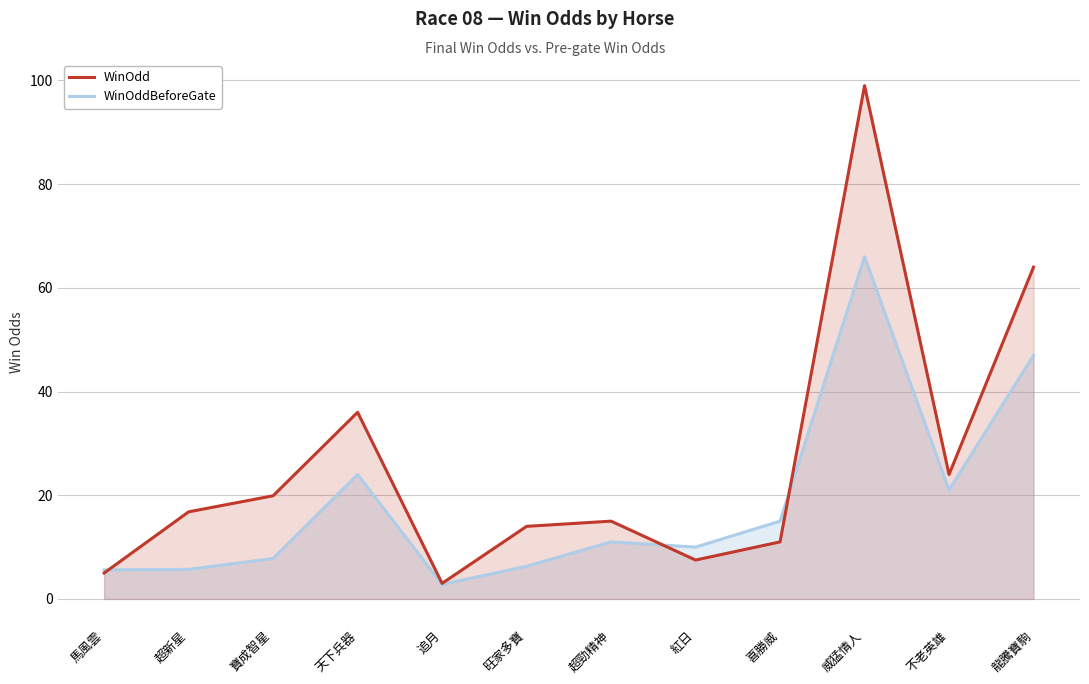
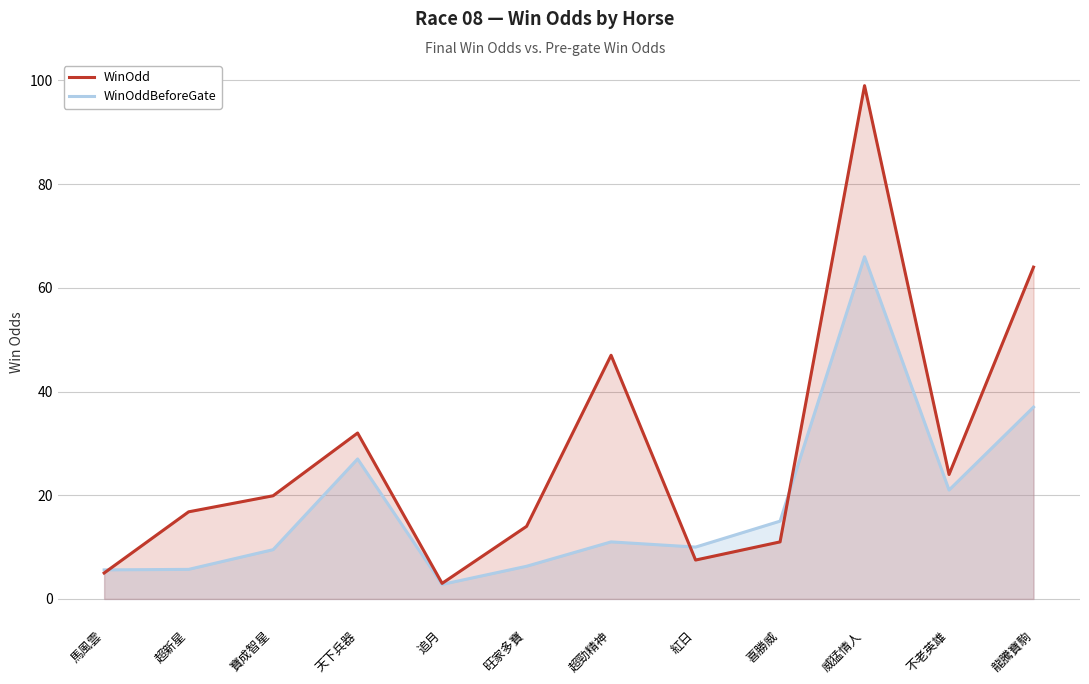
WinOddBeforeGate, 寶成智星: 8 -> 10
WinOdd, 天下兵器: 36 -> 32
WinOddBeforeGate, 天下兵器: 24 -> 27
WinOdd, 超勁精神: 15 -> 47
WinOddBeforeGate, 龍騰寶駒: 47 -> 37
